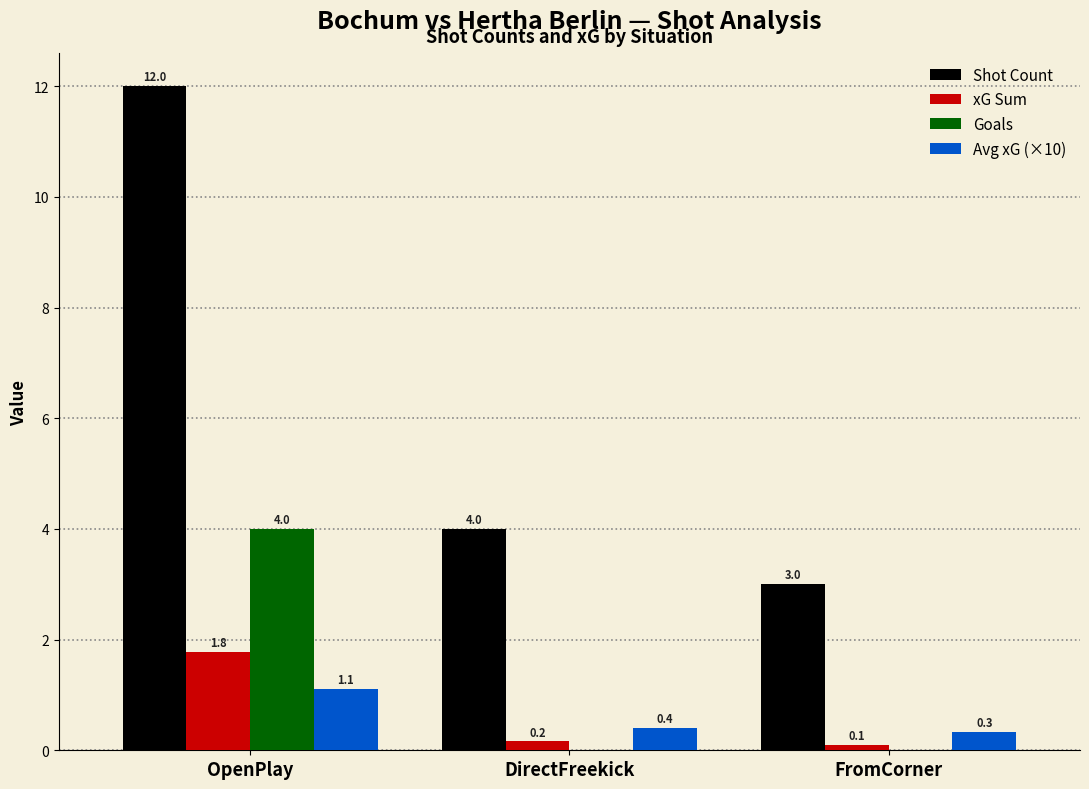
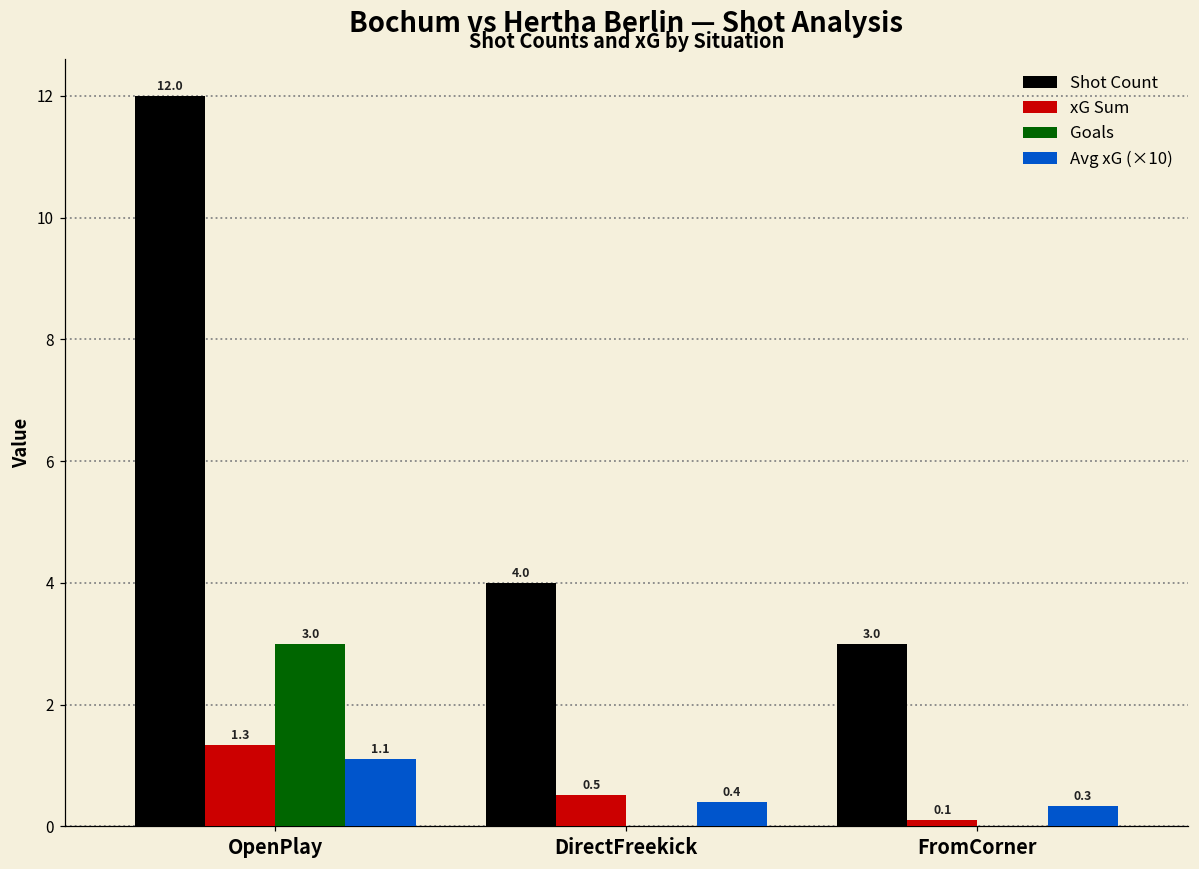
xG Sum, OpenPlay: 1.8 -> 1.3
Goals, OpenPlay: 4.0 -> 3.0
xG Sum, DirectFreekick: 0.2 -> 0.5
